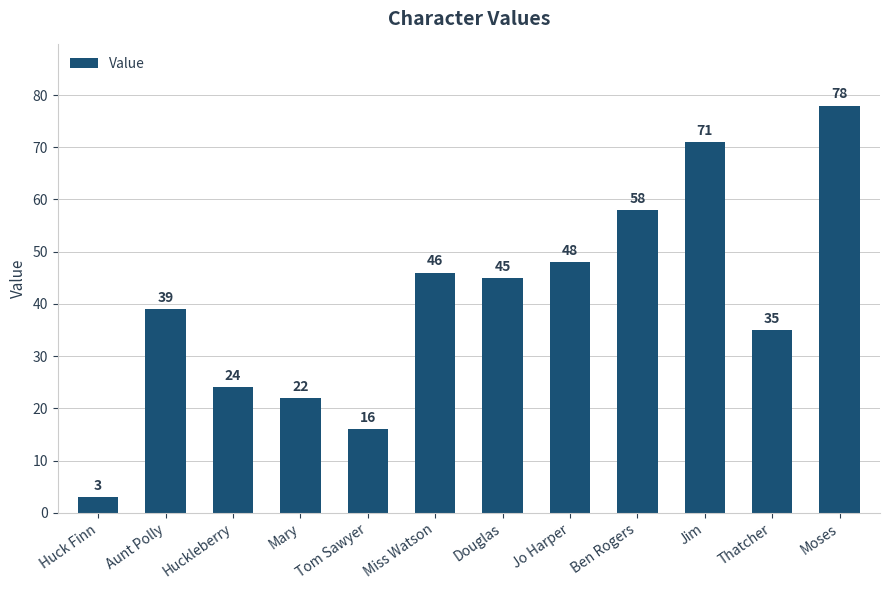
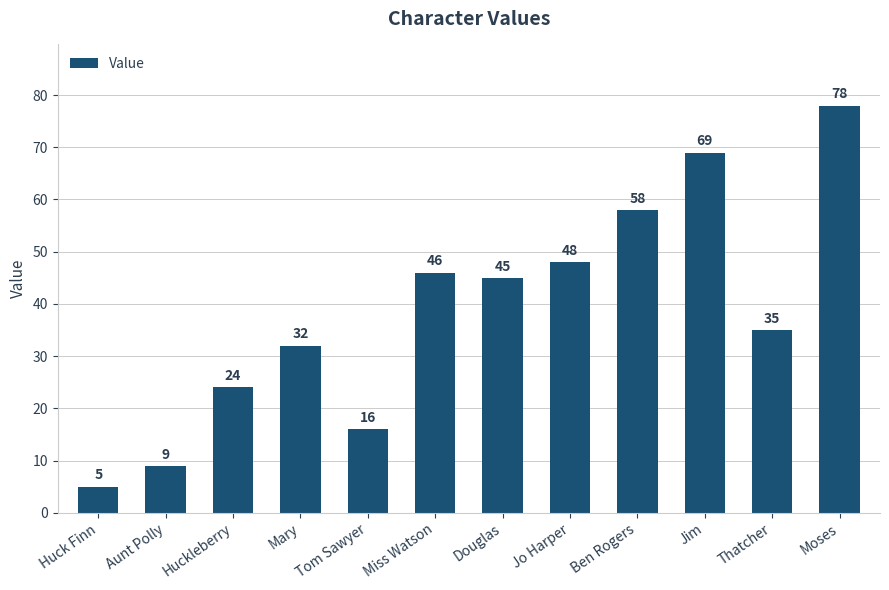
Huck Finn: 3 -> 5
Aunt Polly: 39 -> 9
Mary: 22 -> 32
Jim: 71 -> 69
